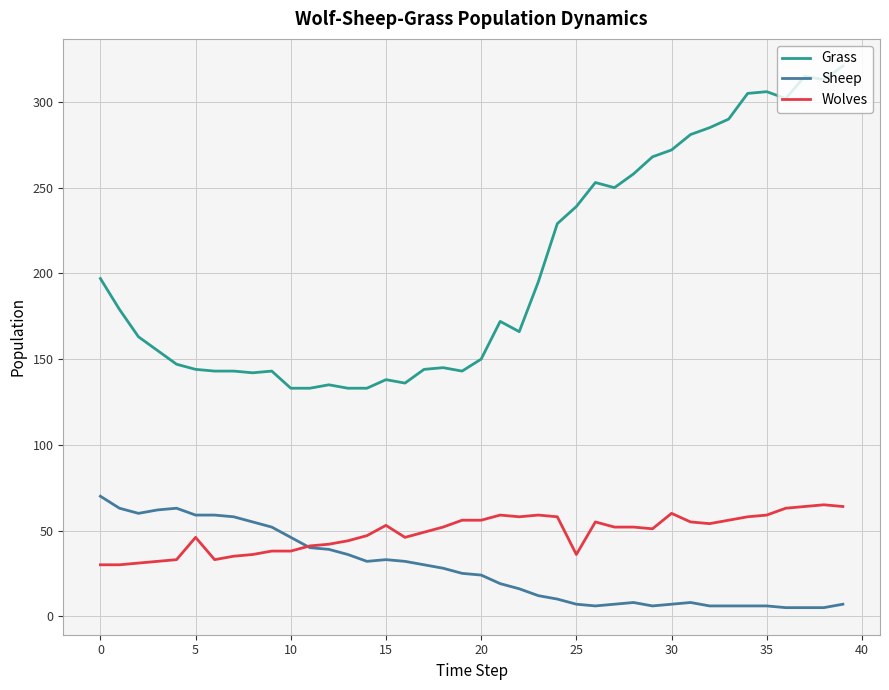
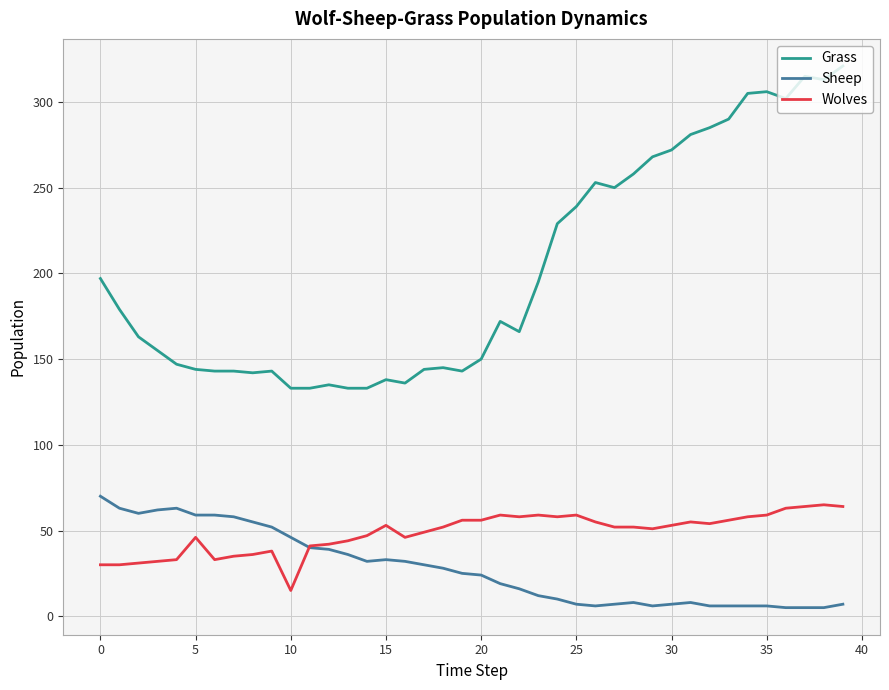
Wolves, 10: 38 -> 15
Wolves, 25: 36 -> 59
Wolves, 30: 60 -> 53
